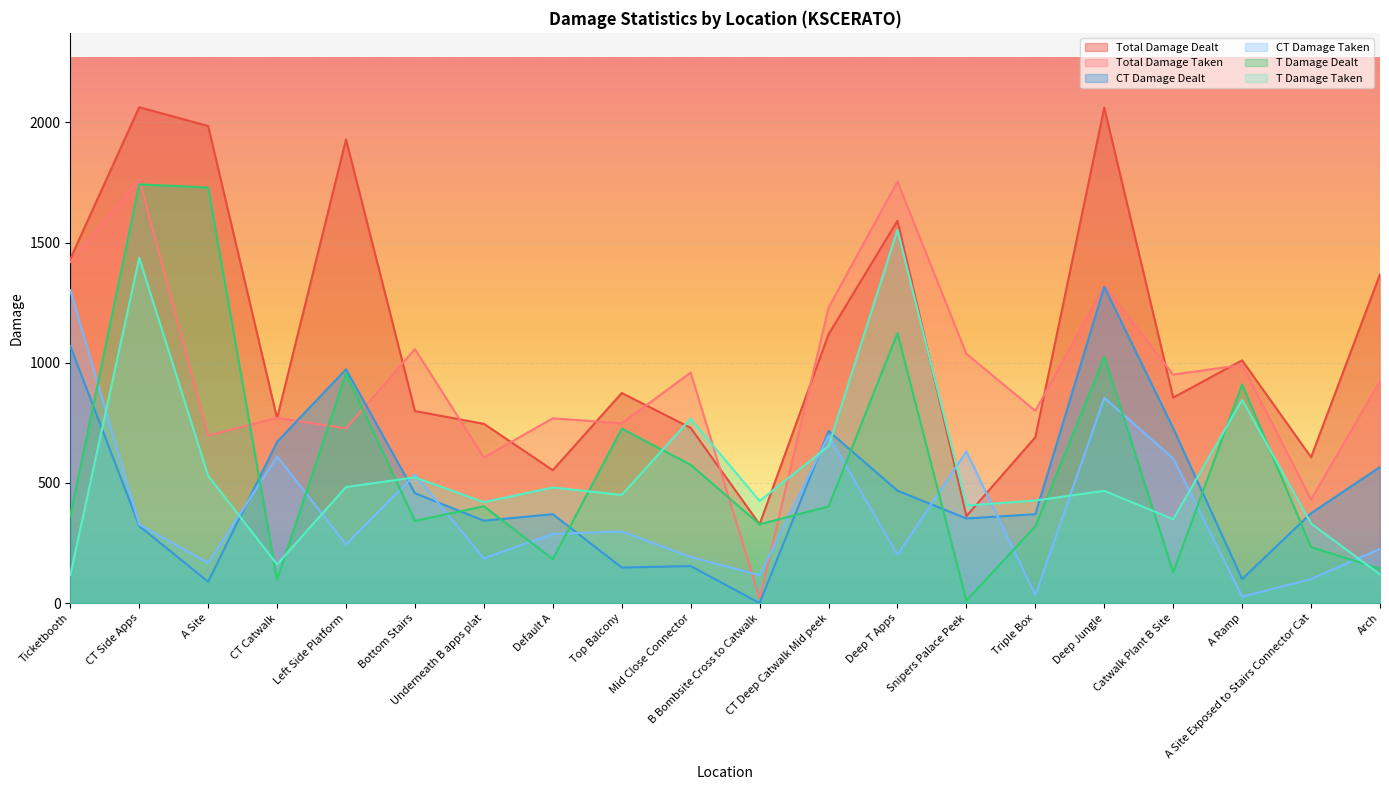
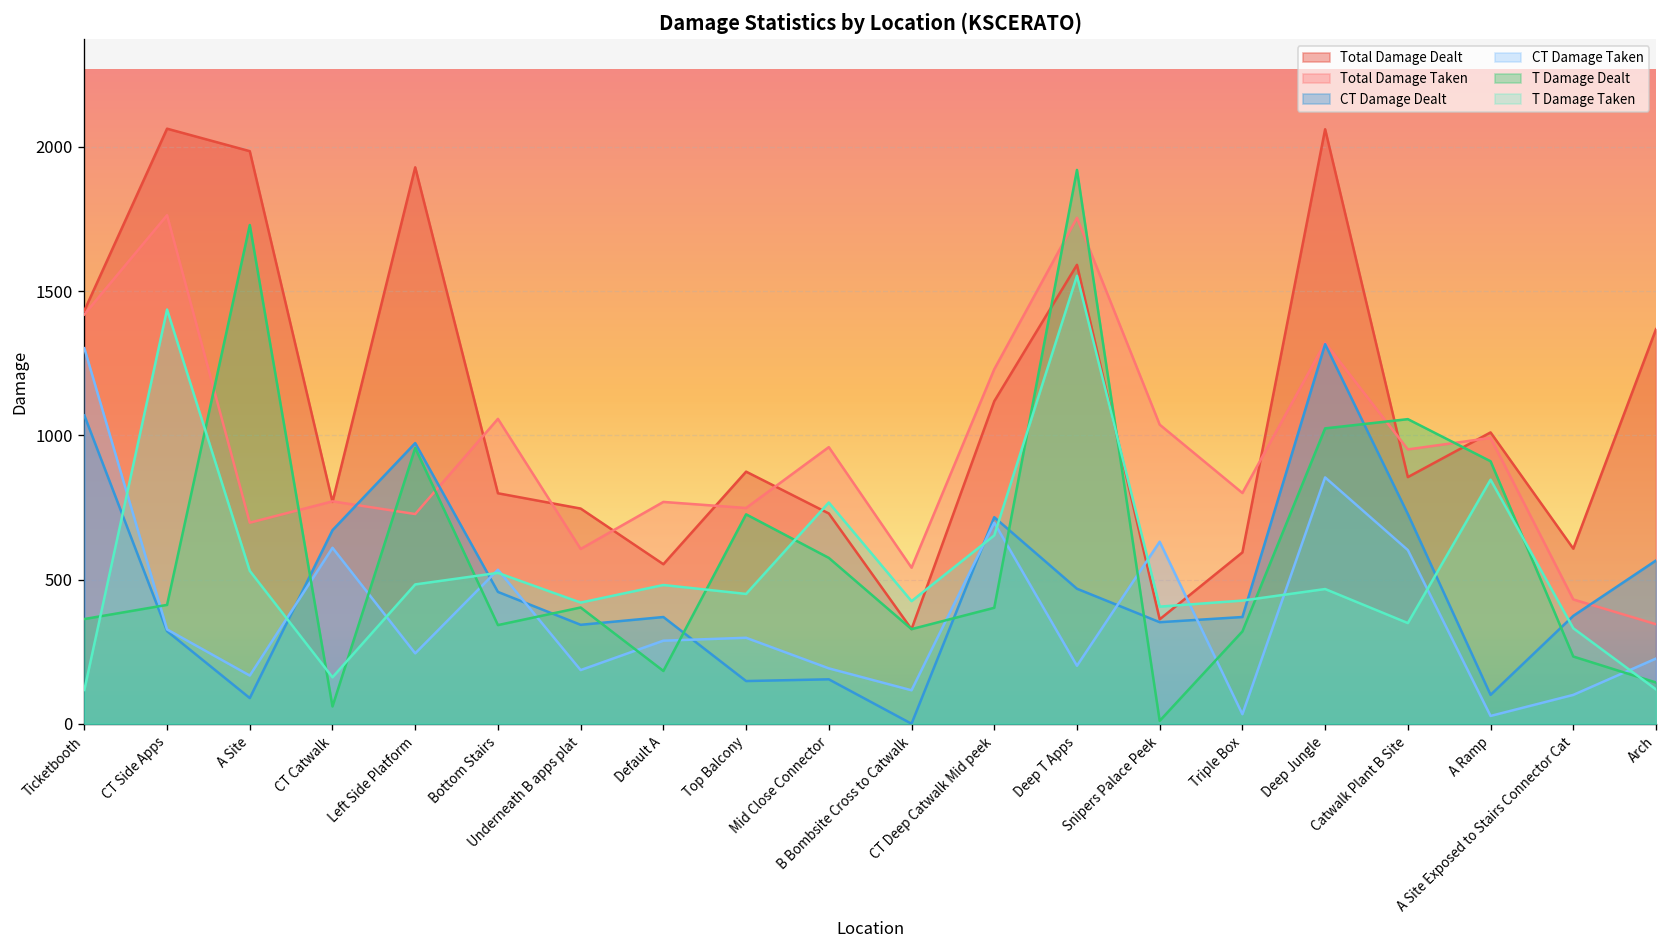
T Damage Dealt, CT Side Apps: 1740 -> 410
T Damage Dealt, CT Catwalk: 100 -> 60
Total Damage Taken, B Bombsite Cross to Catwalk: 20 -> 540
T Damage Dealt, Deep T Apps: 1120 -> 1920
Total Damage Dealt, Triple Box: 690 -> 590
T Damage Dealt, Catwalk Plant B Site: 130 -> 1060
Total Damage Taken, Arch: 920 -> 350
